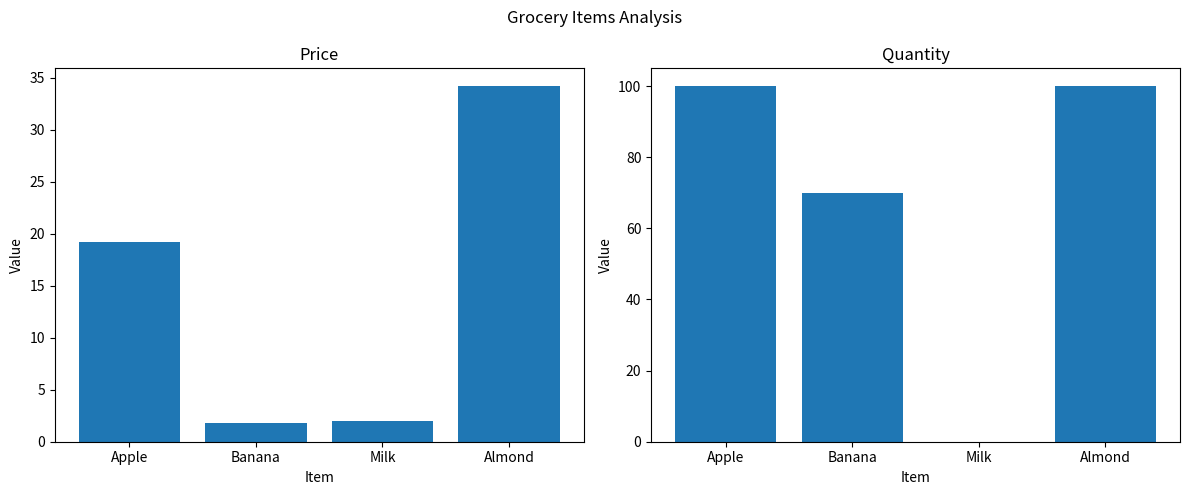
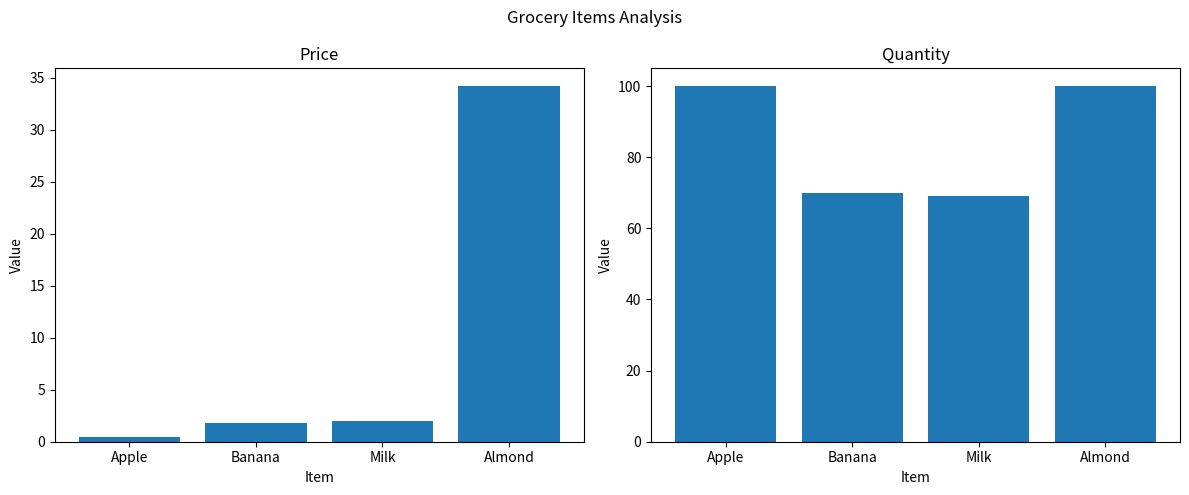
Price, Apple: 19.2 -> 0.5
Quantity, Milk: 0 -> 69
